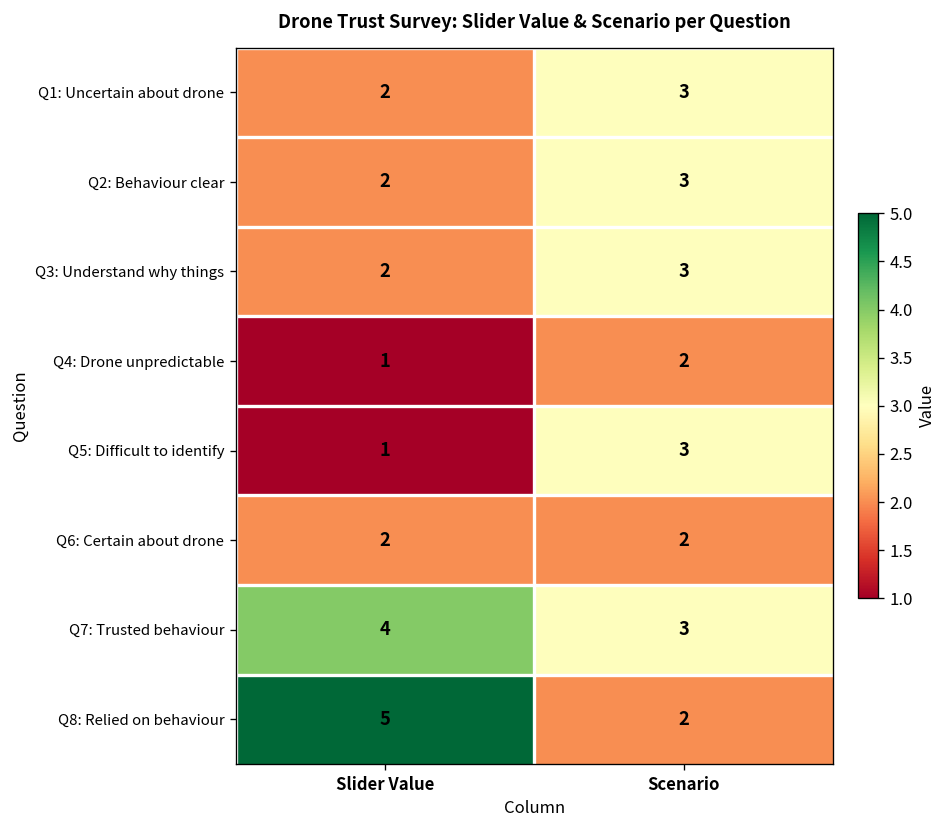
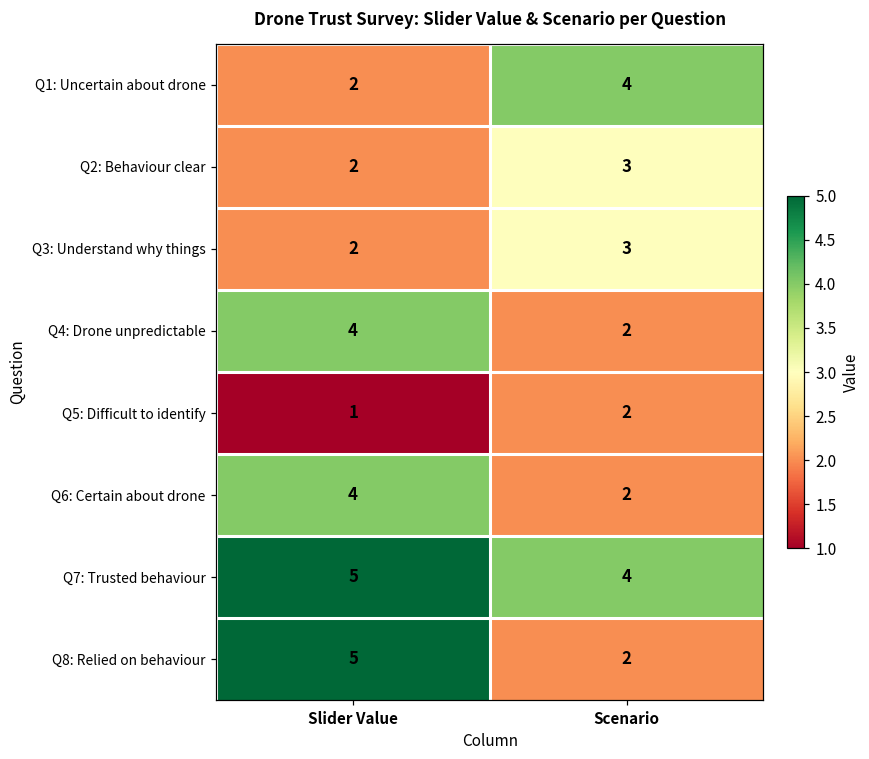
Q1: Uncertain about drone, Scenario: 3 -> 4
Q4: Drone unpredictable, Slider Value: 1 -> 4
Q5: Difficult to identify, Scenario: 3 -> 2
Q6: Certain about drone, Slider Value: 2 -> 4
Q7: Trusted behaviour, Slider Value: 4 -> 5
Q7: Trusted behaviour, Scenario: 3 -> 4
